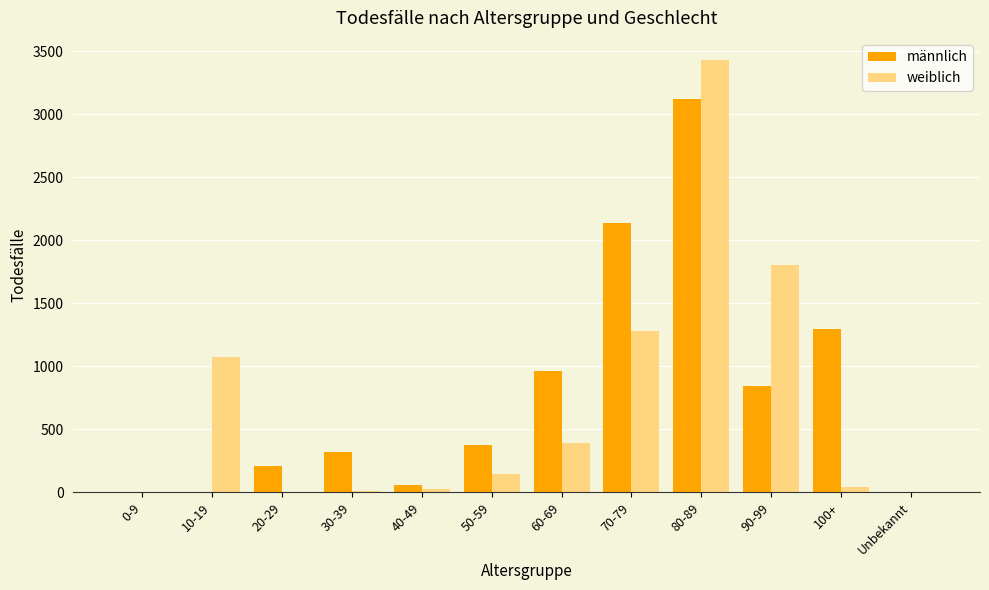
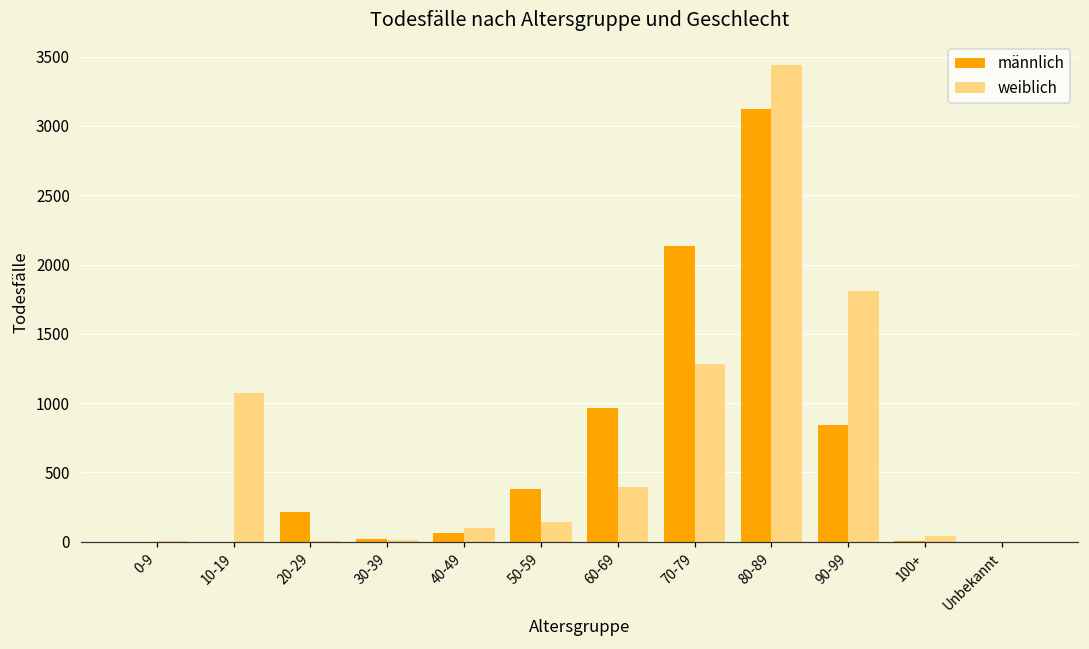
männlich, 30-39: 320 -> 20
weiblich, 40-49: 30 -> 100
männlich, 100+: 1300 -> 10
